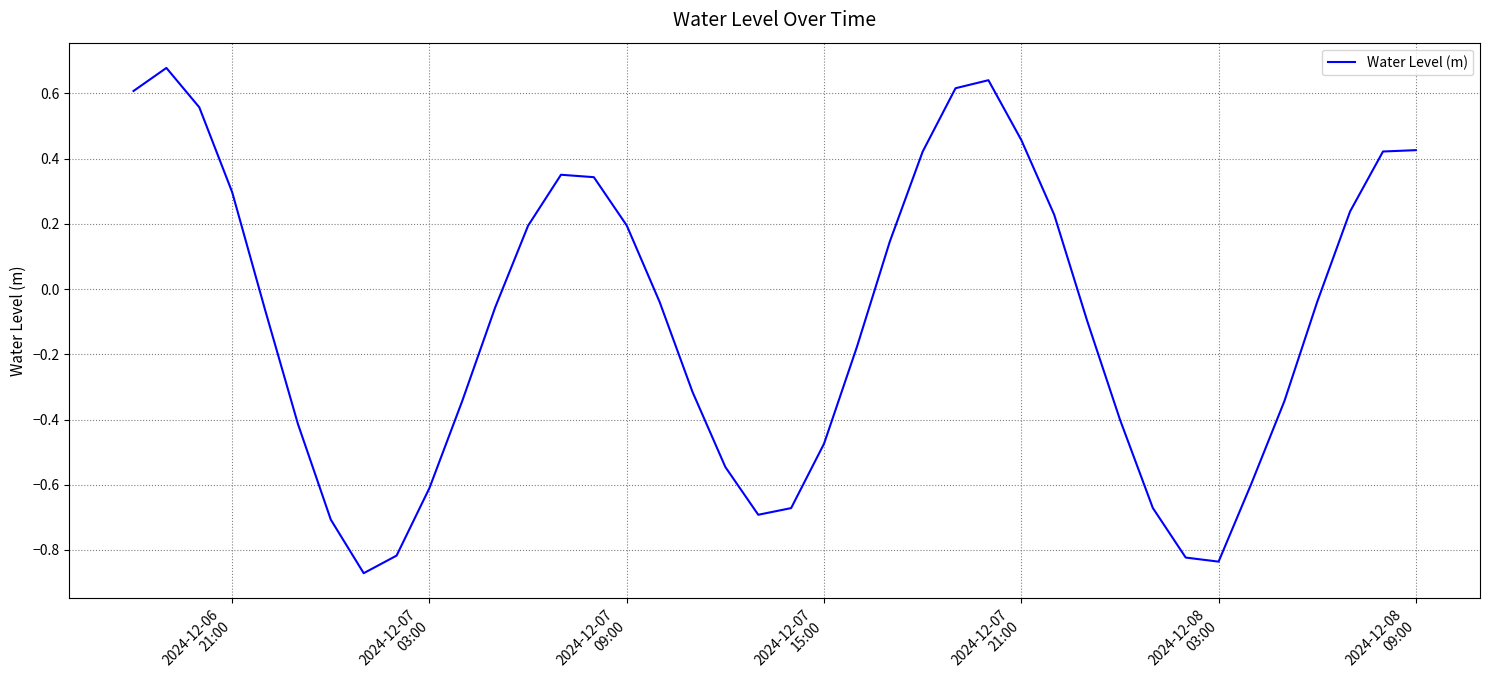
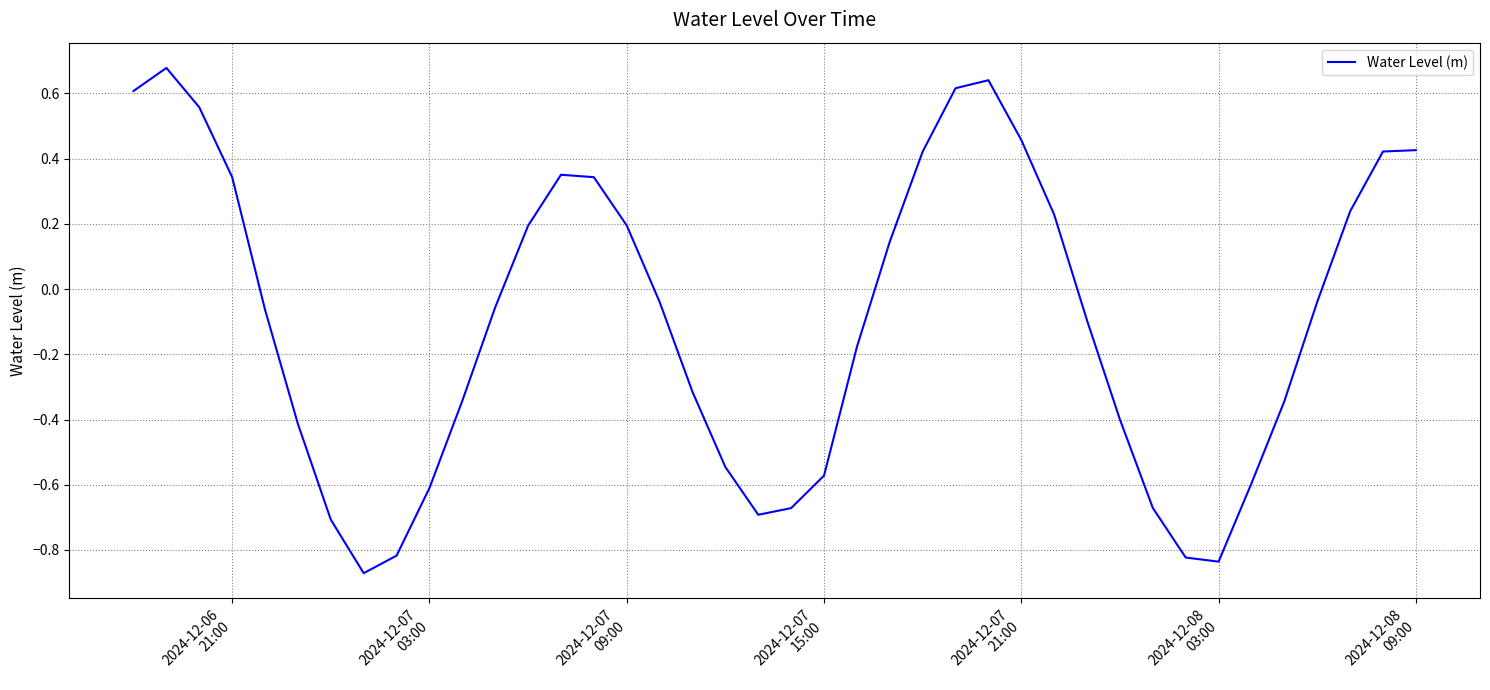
2024-12-06 21:00: 0.30 -> 0.34
2024-12-07 15:00: -0.47 -> -0.57
